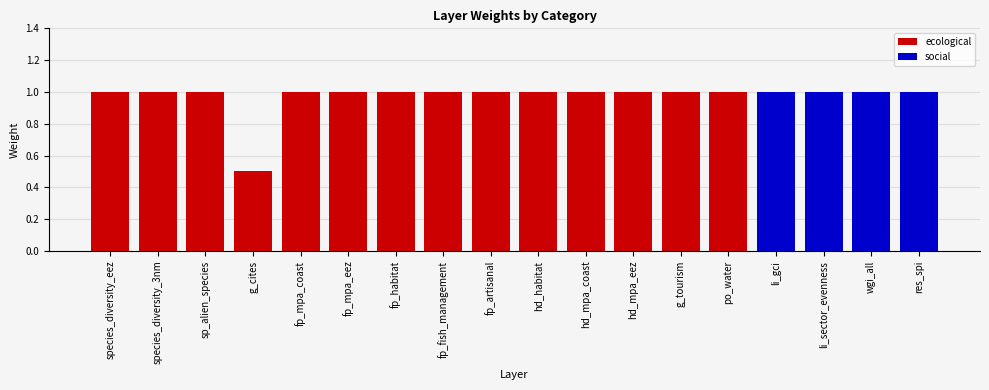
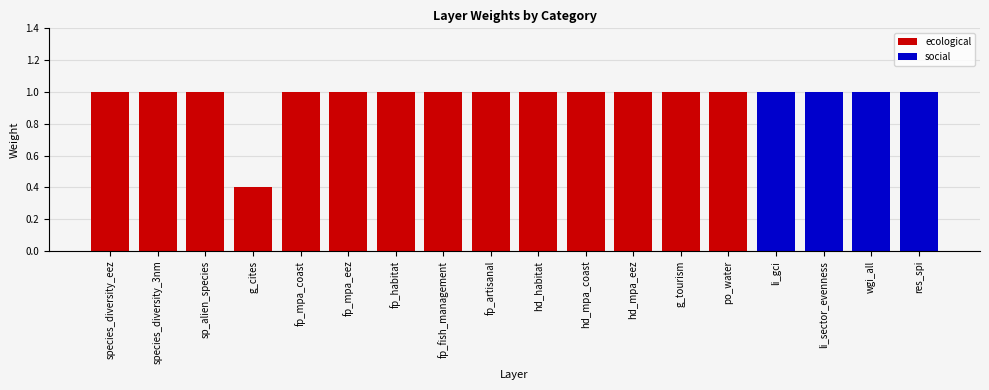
ecological, g_cites: 0.5 -> 0.4
